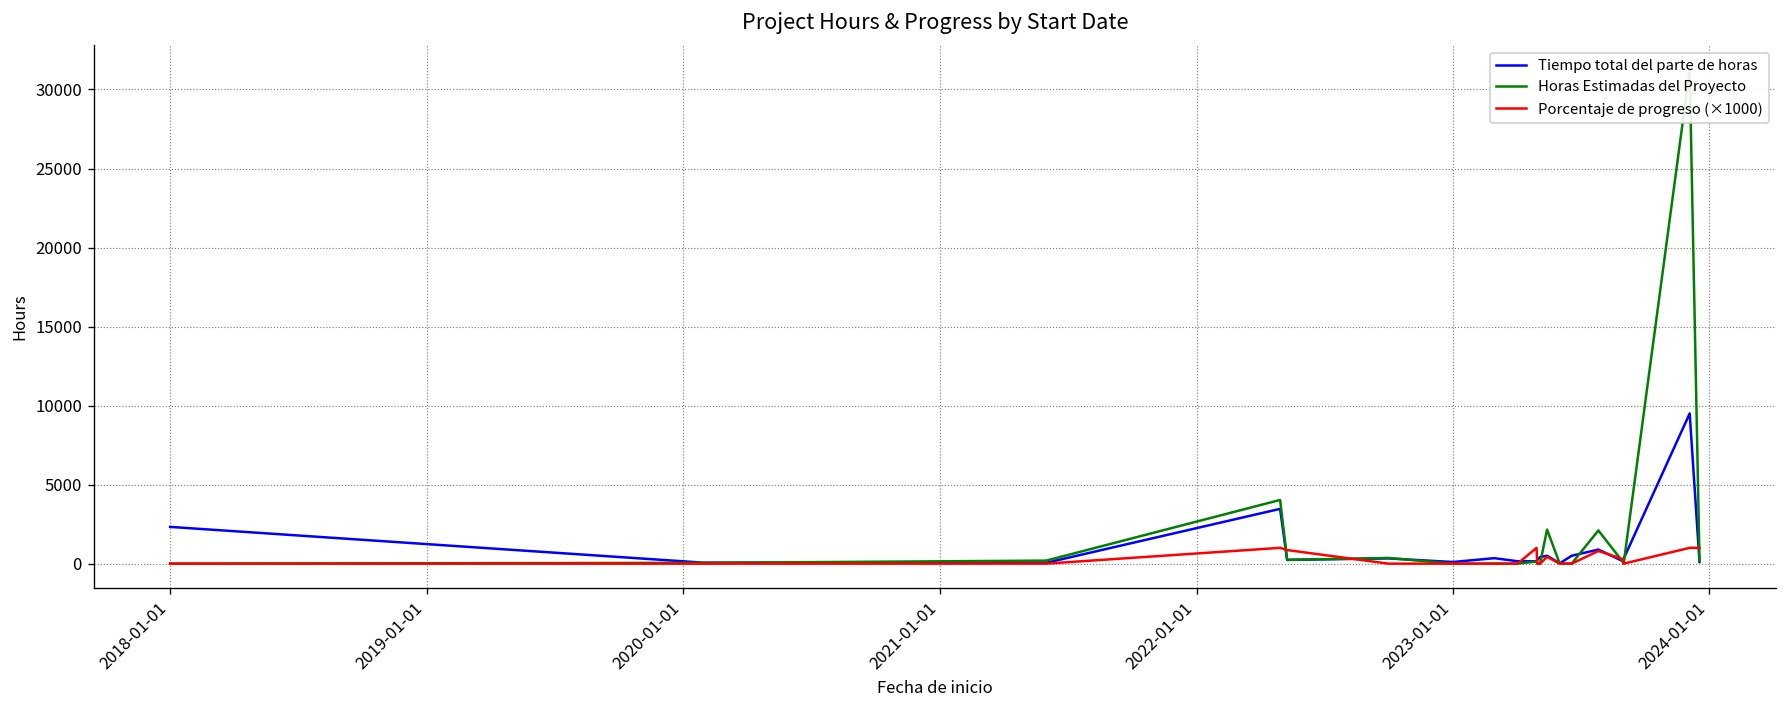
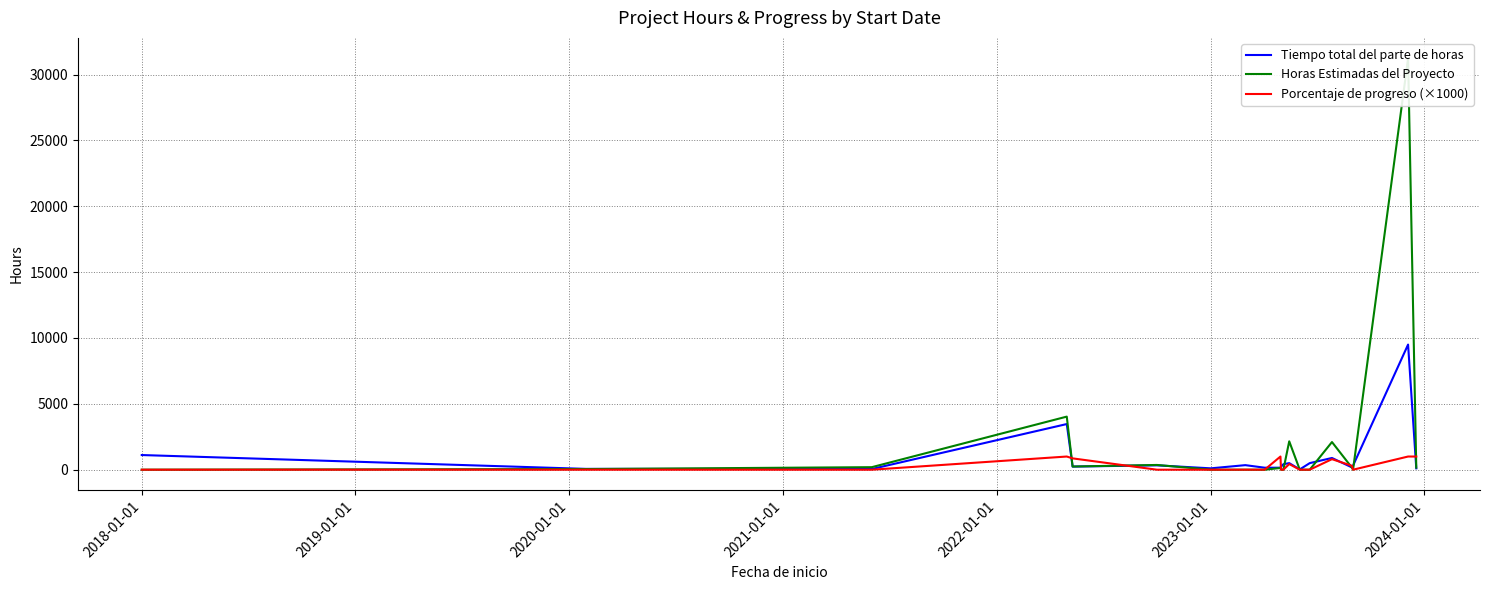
Tiempo total del parte de horas, 2018-01-01: 2300 -> 1100
